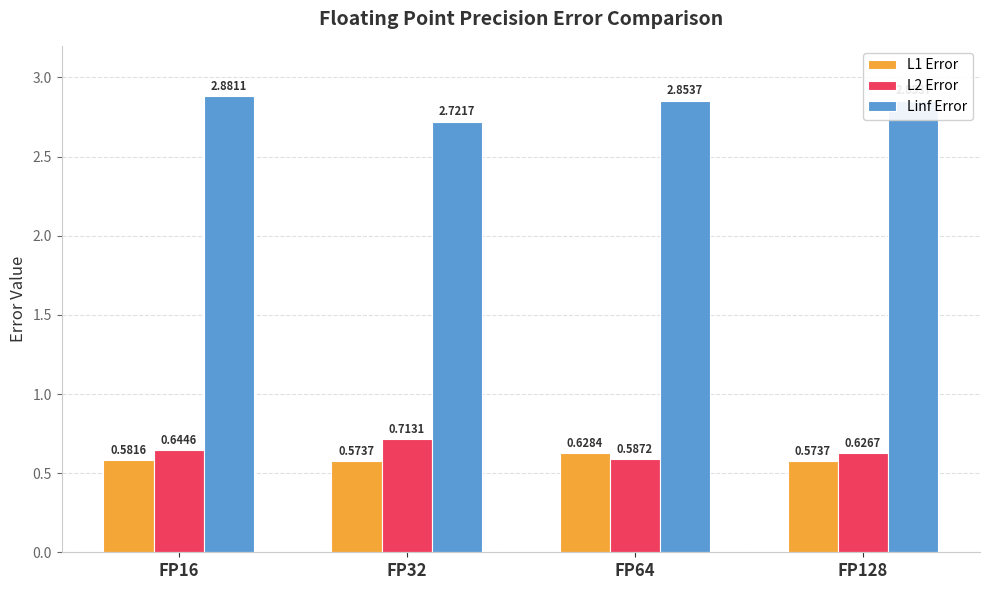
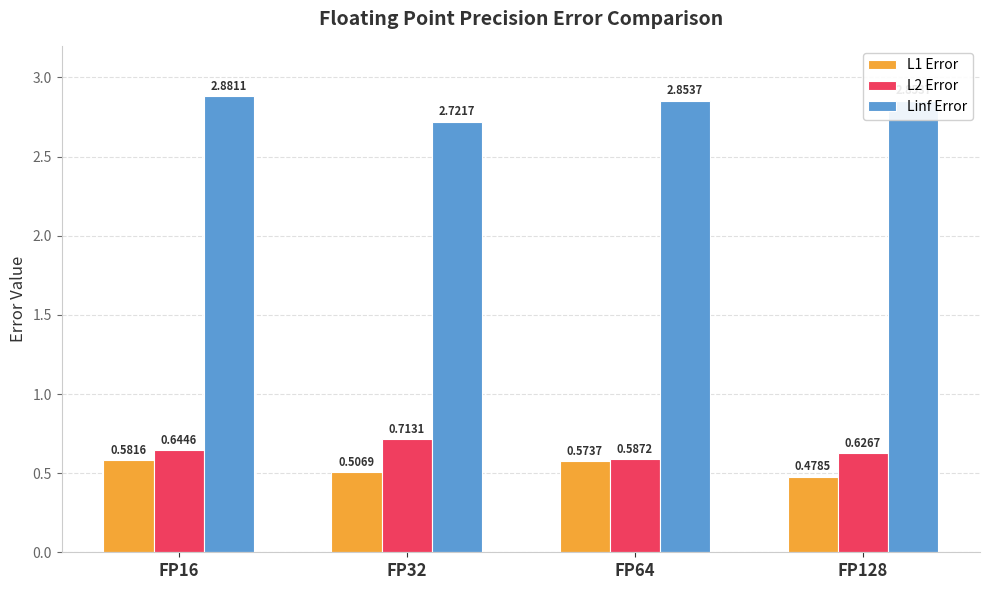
L1 Error, FP32: 0.5737 -> 0.5069
L1 Error, FP64: 0.6284 -> 0.5737
L1 Error, FP128: 0.5737 -> 0.4785
